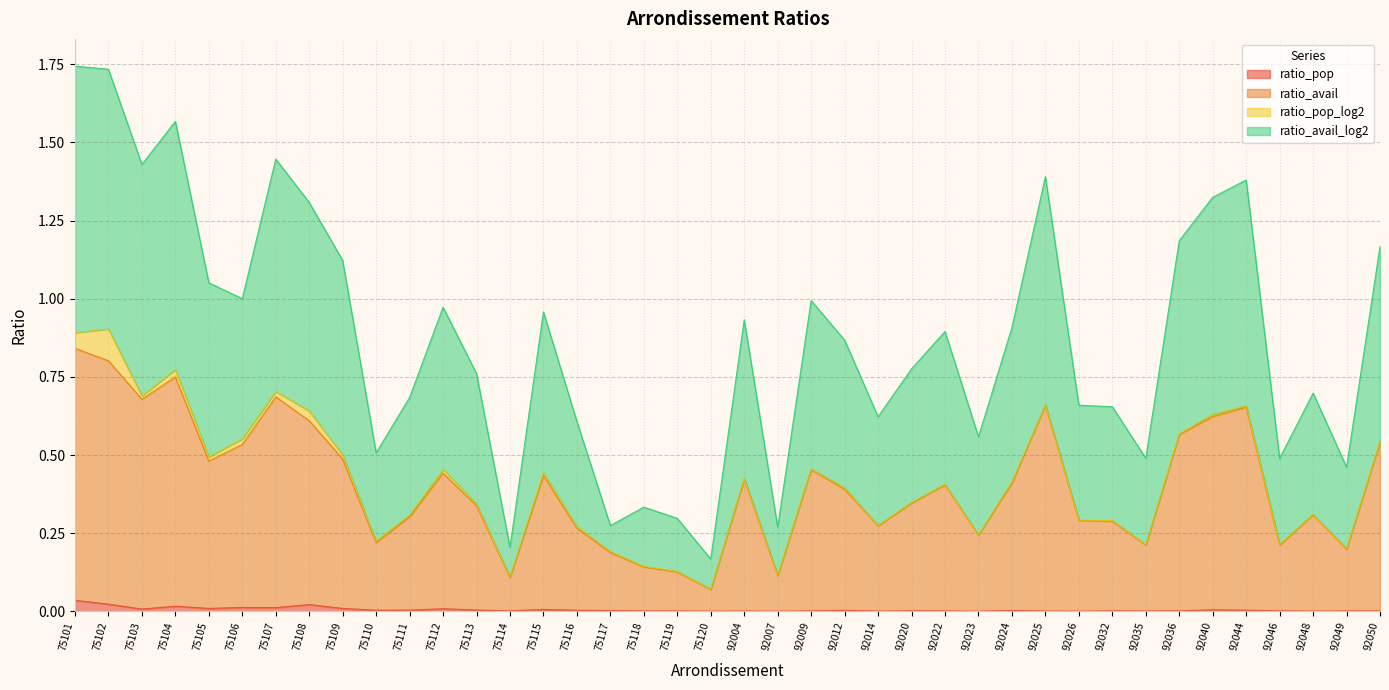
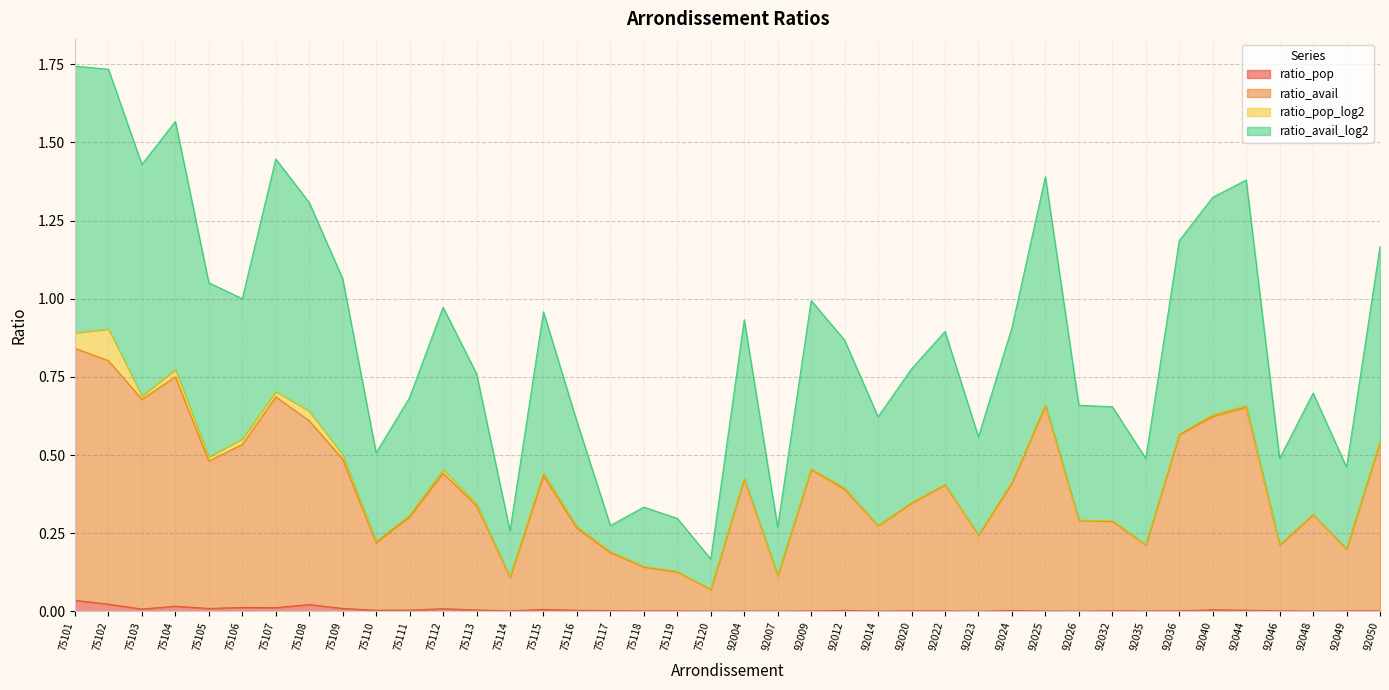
ratio_avail_log2, 75109: 0.62 -> 0.56
ratio_avail_log2, 75114: 0.09 -> 0.15
